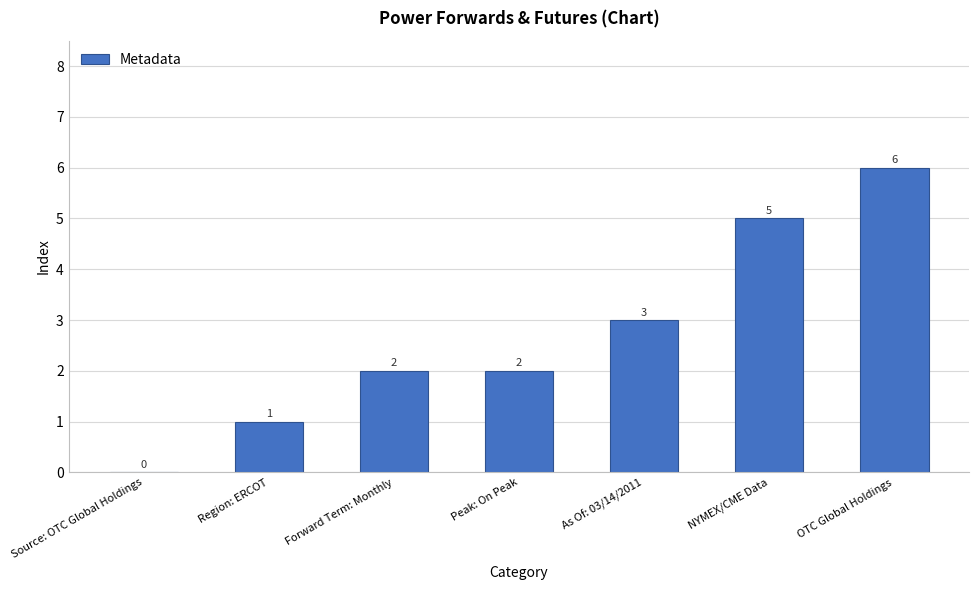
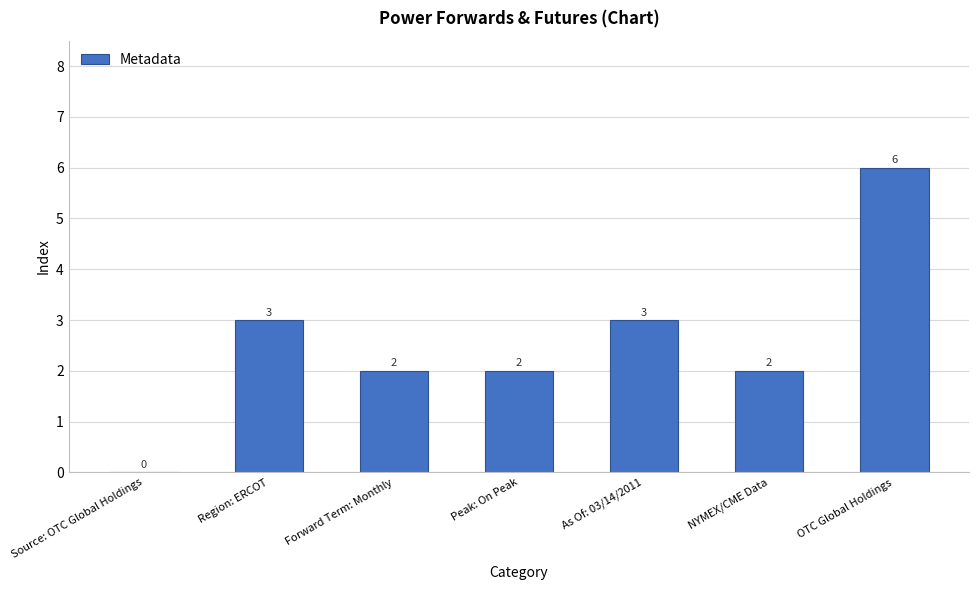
Region: ERCOT: 1 -> 3
NYMEX/CME Data: 5 -> 2
